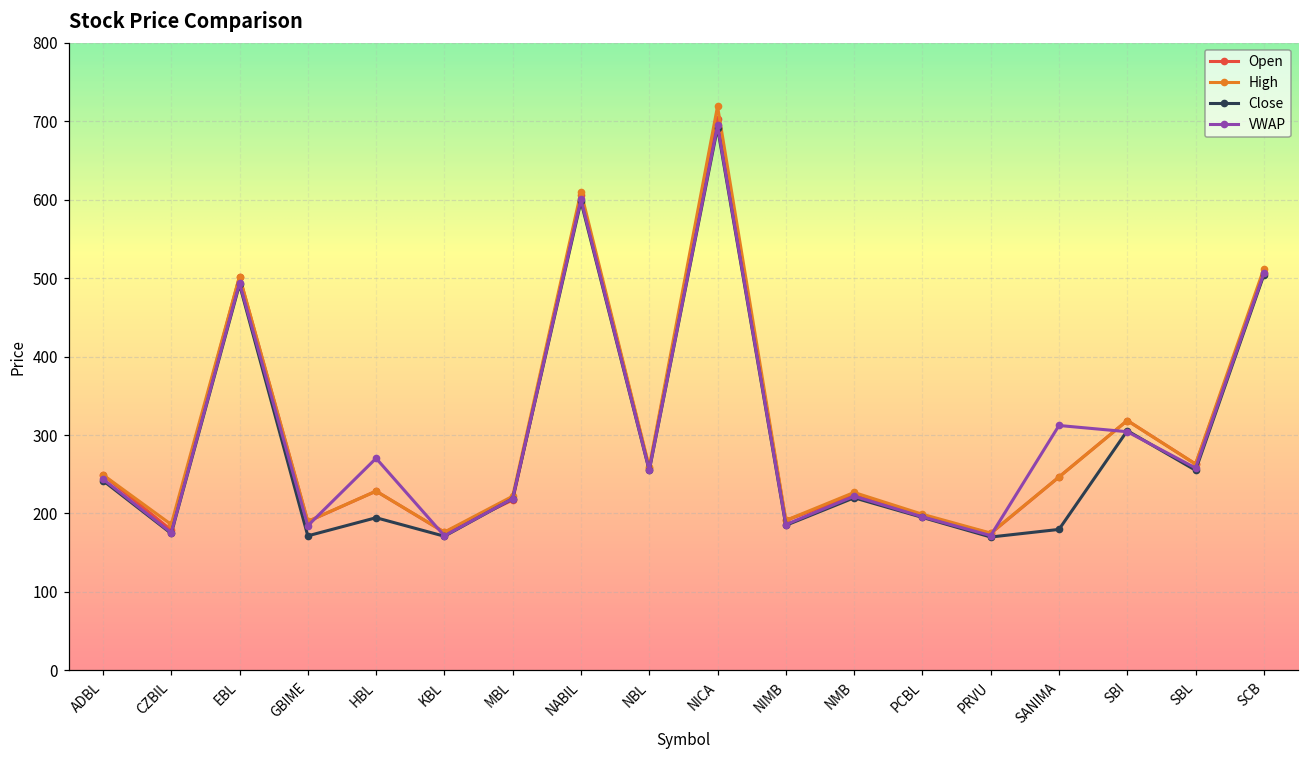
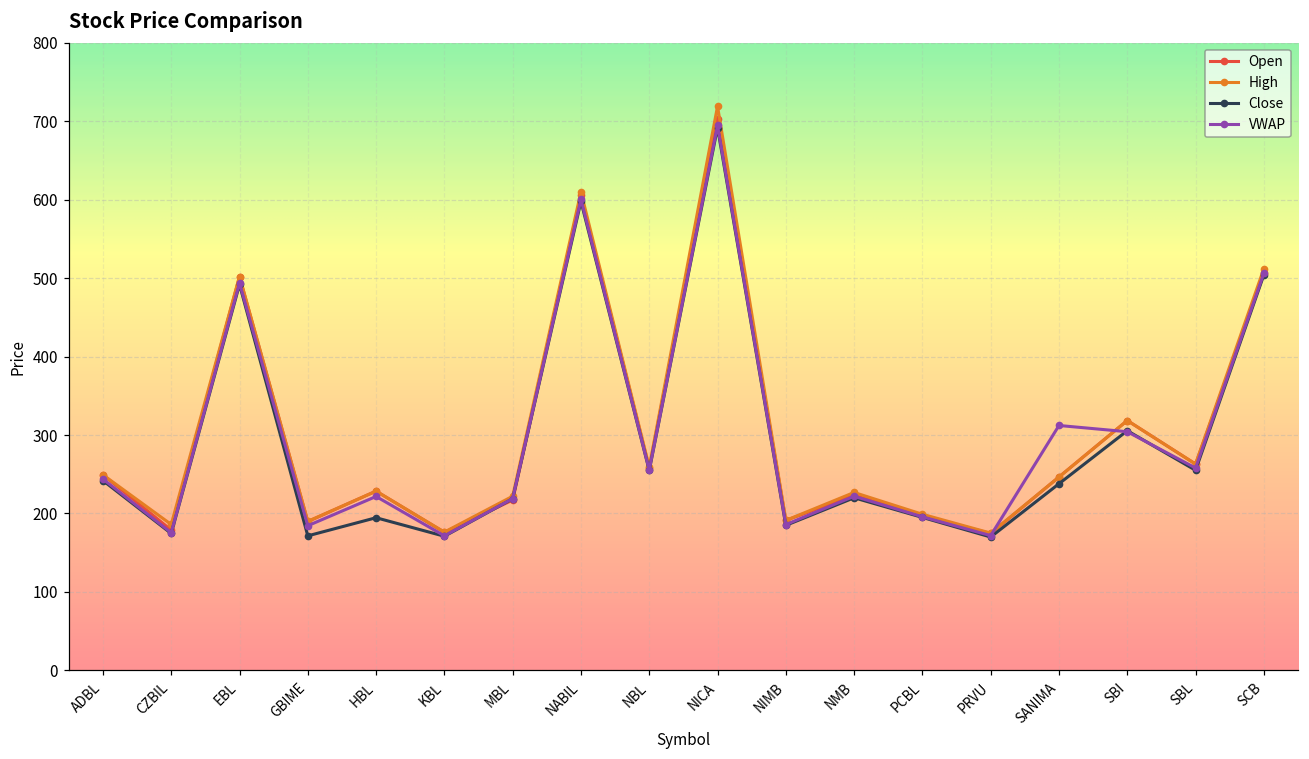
VWAP, HBL: 270 -> 220
Close, SANIMA: 180 -> 240
